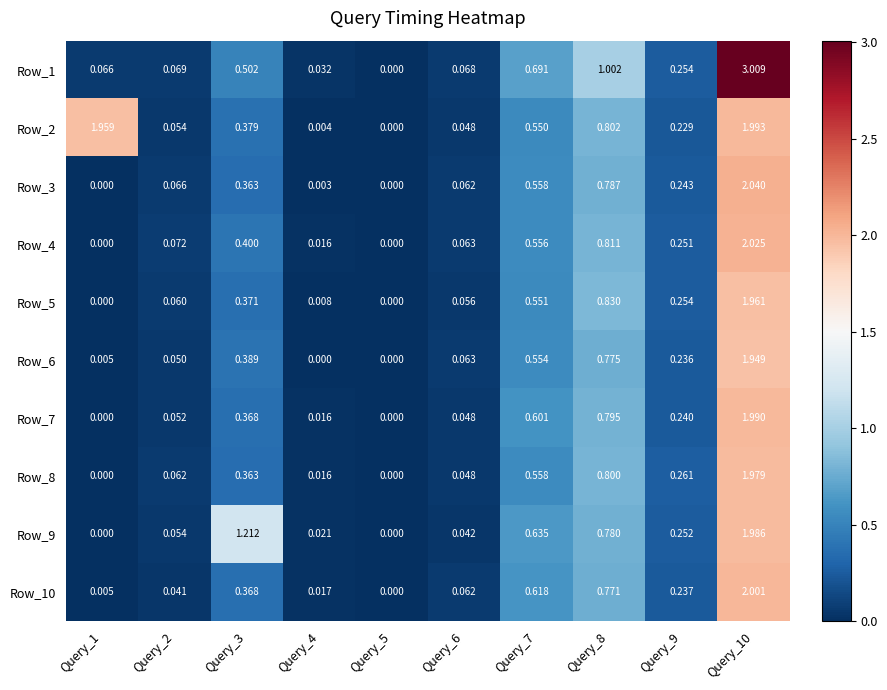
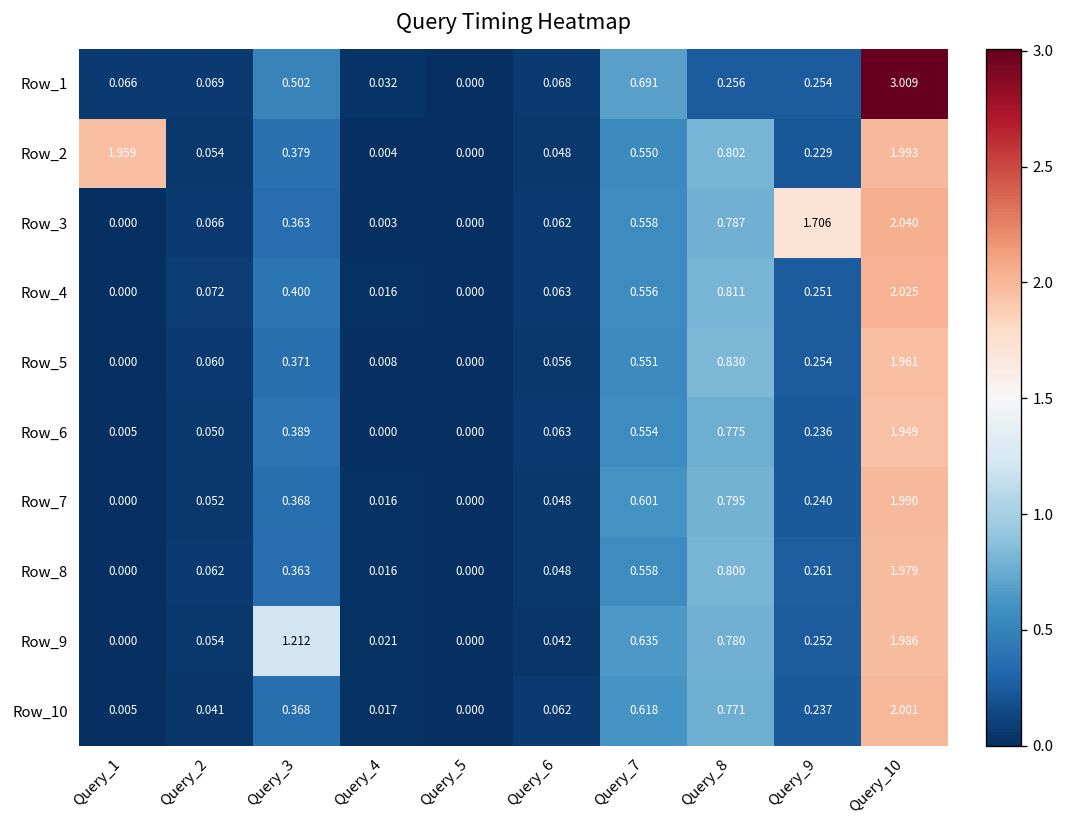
Row_1, Query_8: 1.002 -> 0.256
Row_3, Query_9: 0.243 -> 1.706
